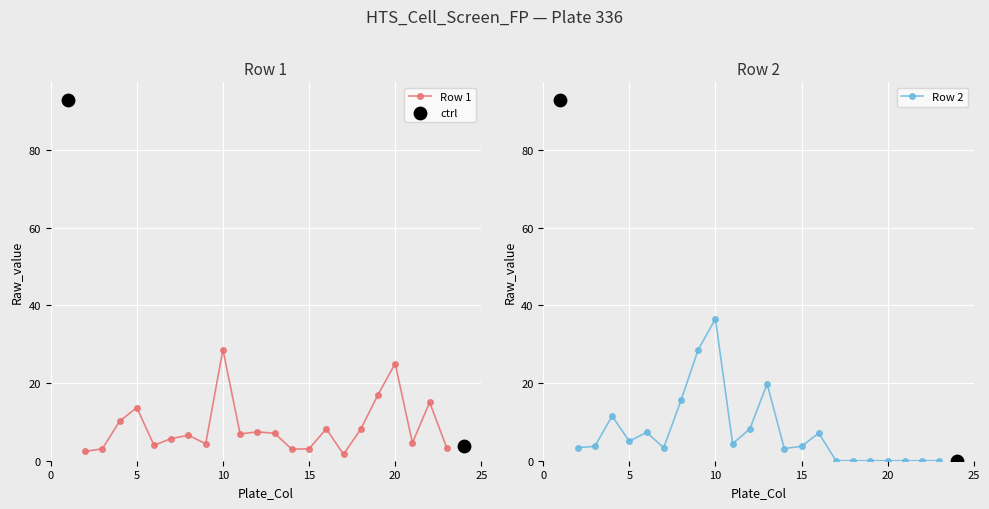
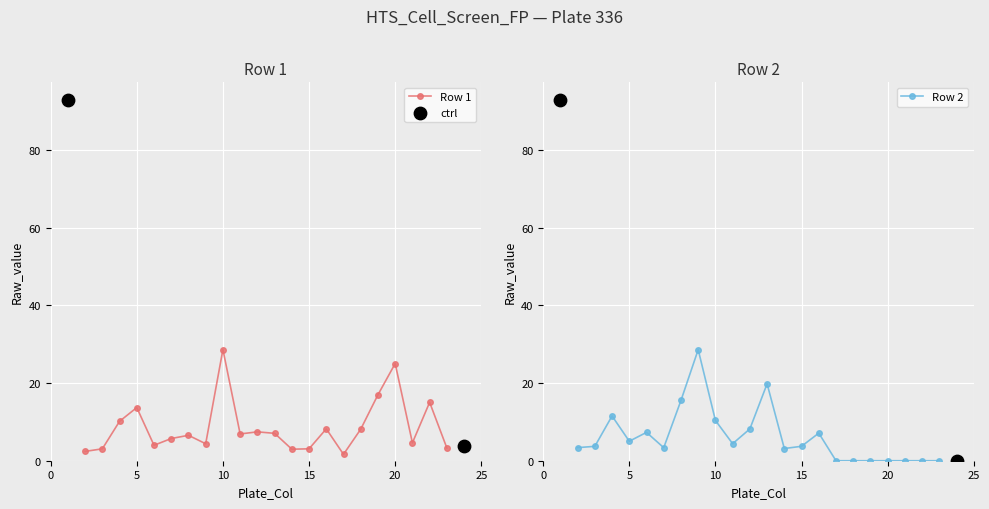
Row 2, Row 2, 10: 37 -> 10
